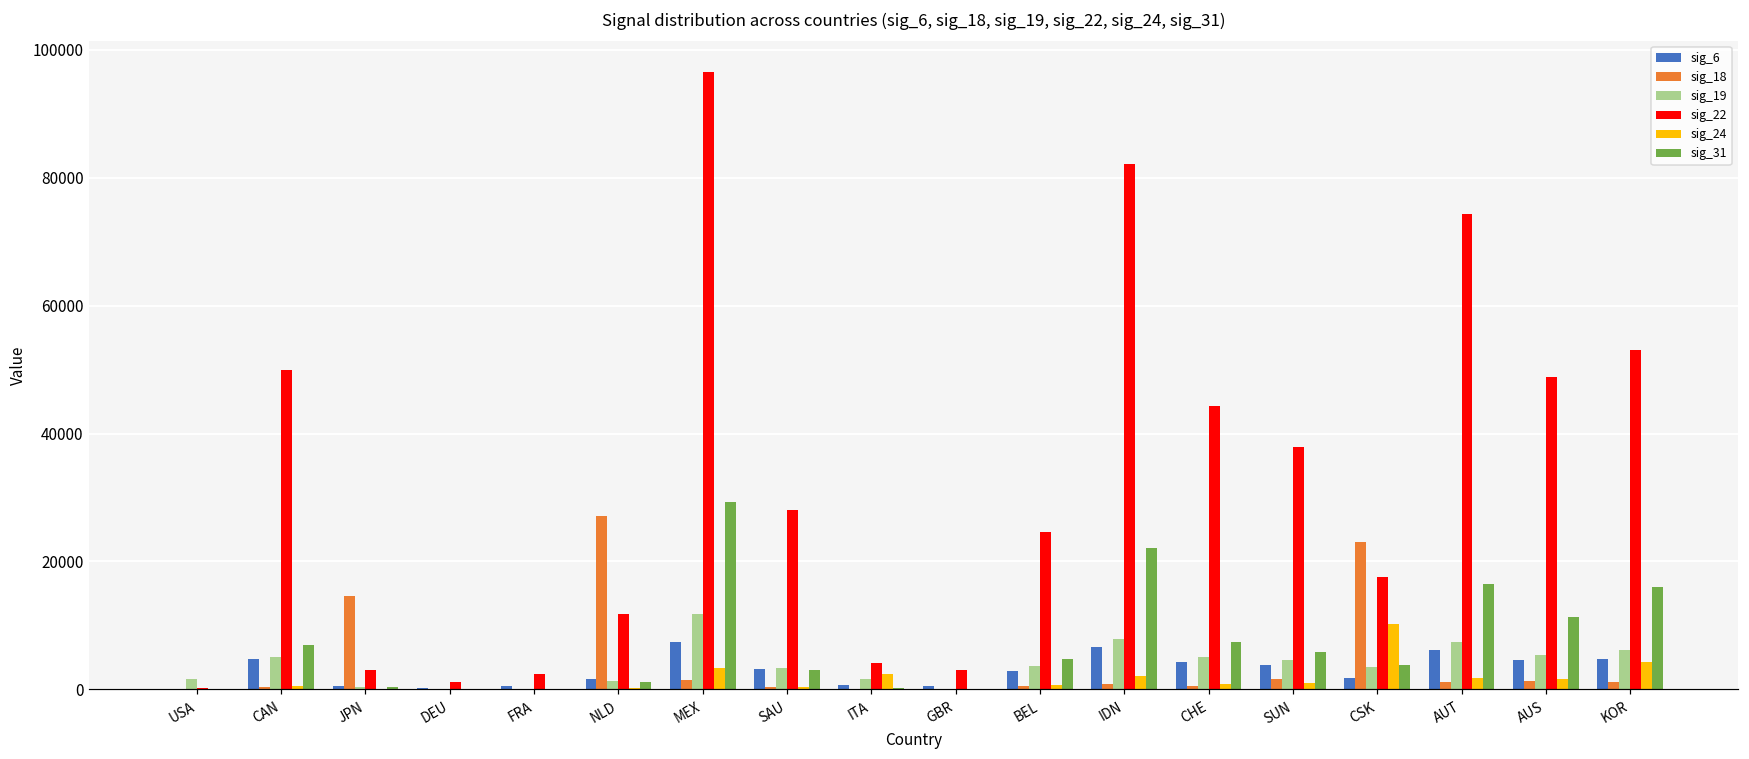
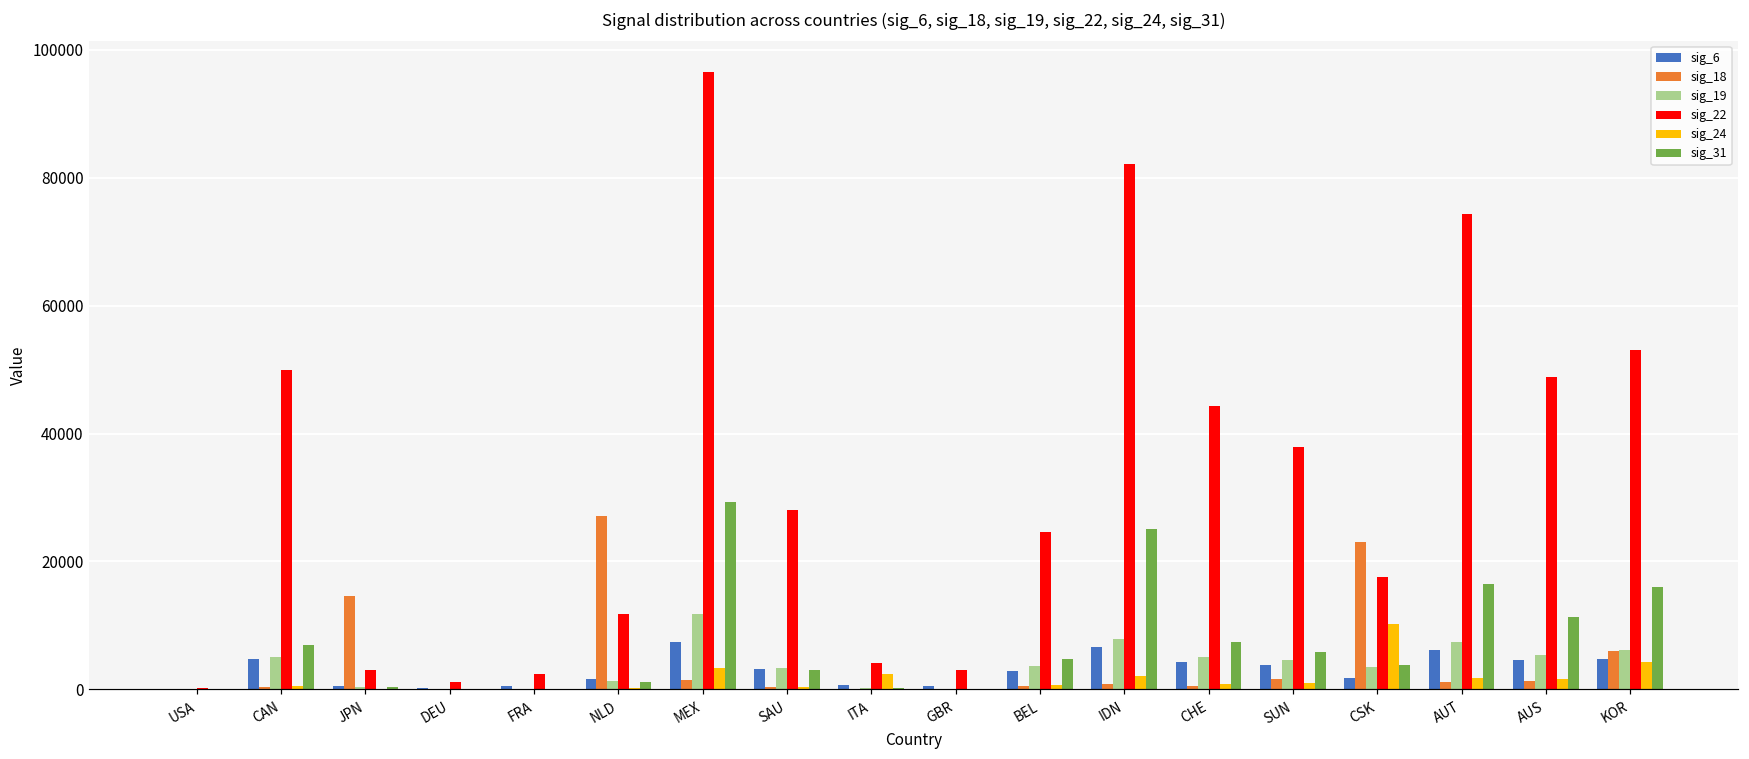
sig_19, USA: 2000 -> 0
sig_19, ITA: 2000 -> 0
sig_31, IDN: 22000 -> 25000
sig_18, KOR: 1000 -> 6000
